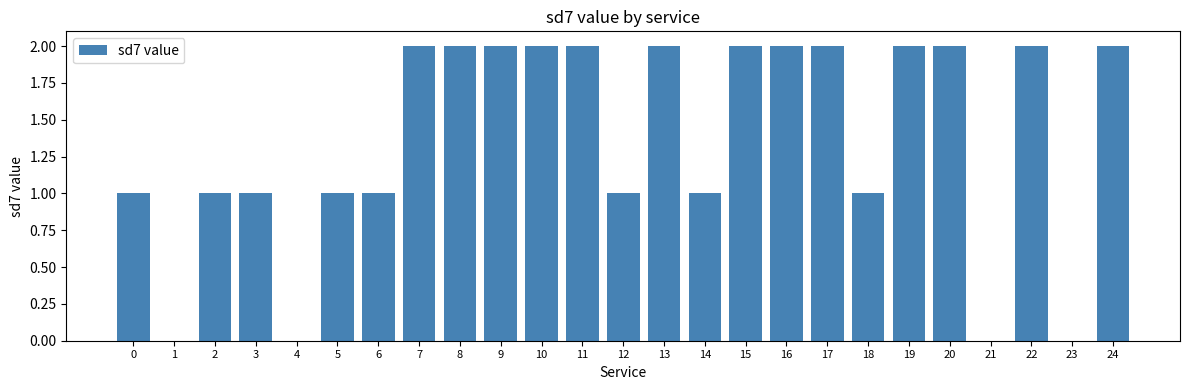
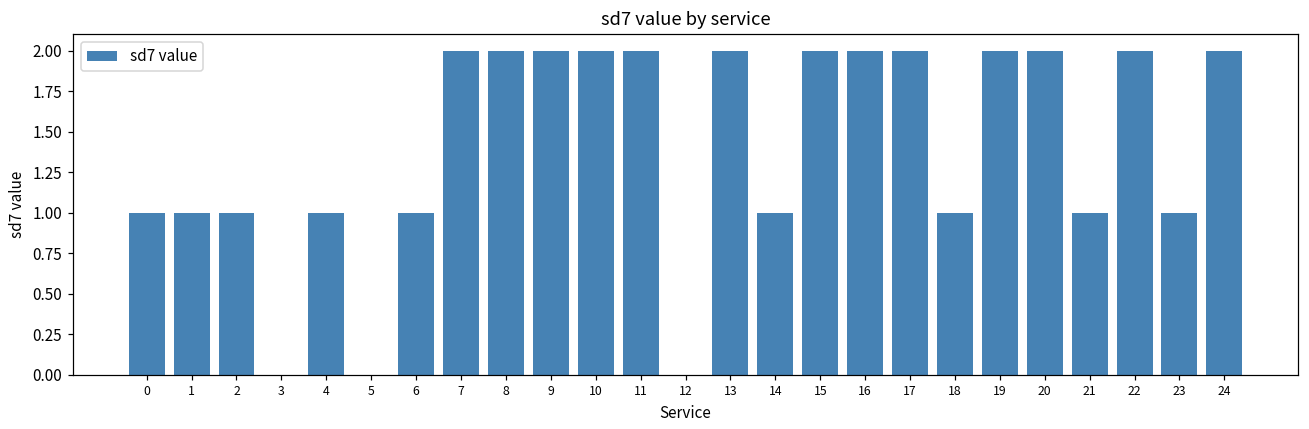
1: 0 -> 1
3: 1 -> 0
4: 0 -> 1
5: 1 -> 0
12: 1 -> 0
21: 0 -> 1
23: 0 -> 1
